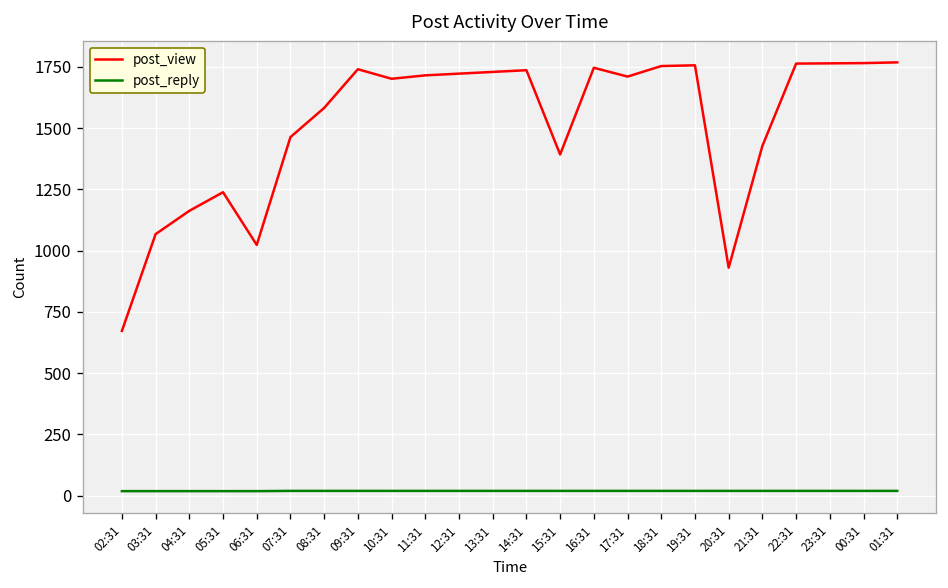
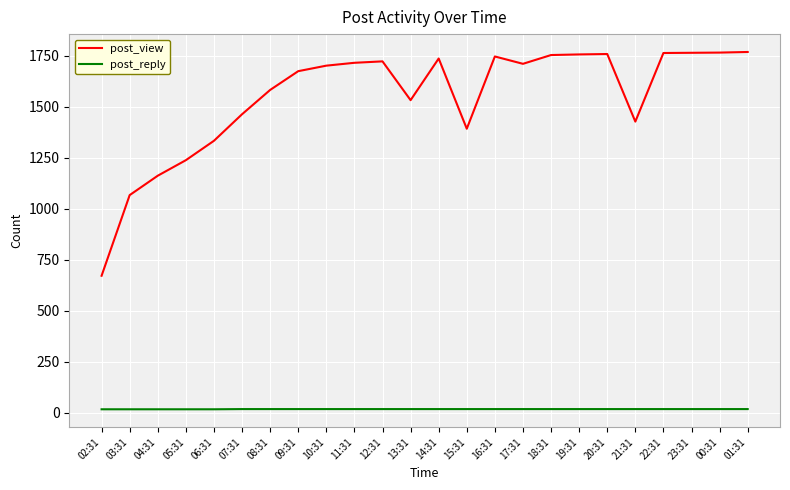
post_view, 06:31: 1020 -> 1330
post_view, 09:31: 1740 -> 1670
post_view, 13:31: 1730 -> 1530
post_view, 20:31: 930 -> 1760
